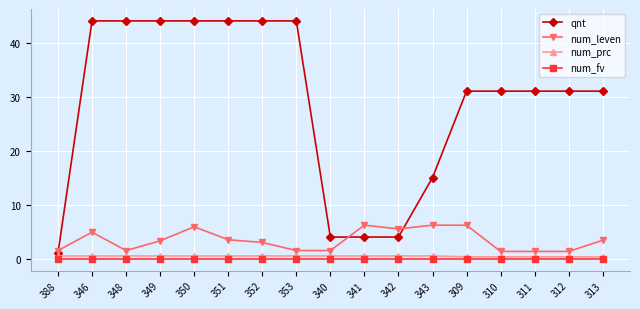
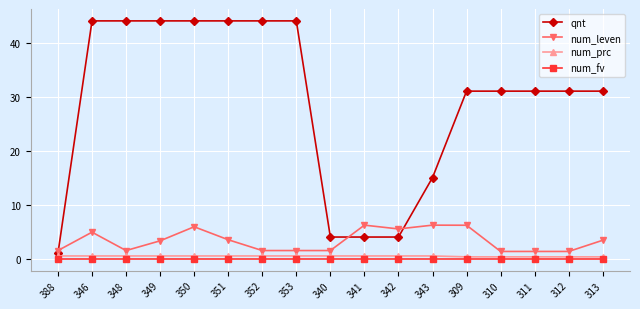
num_leven, 352: 3 -> 2
